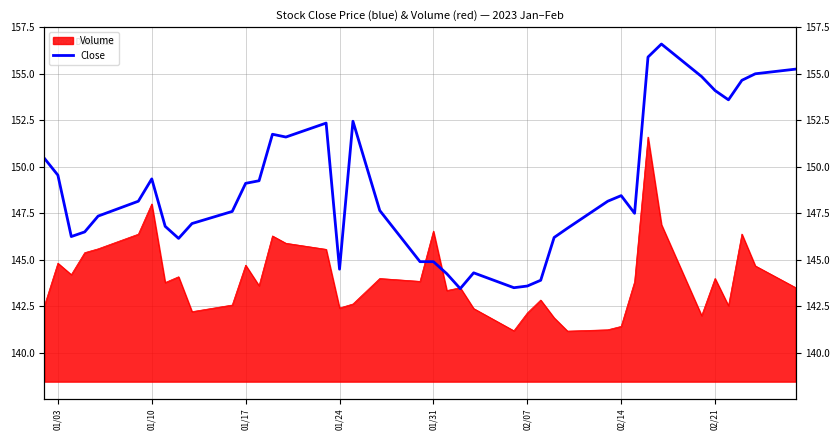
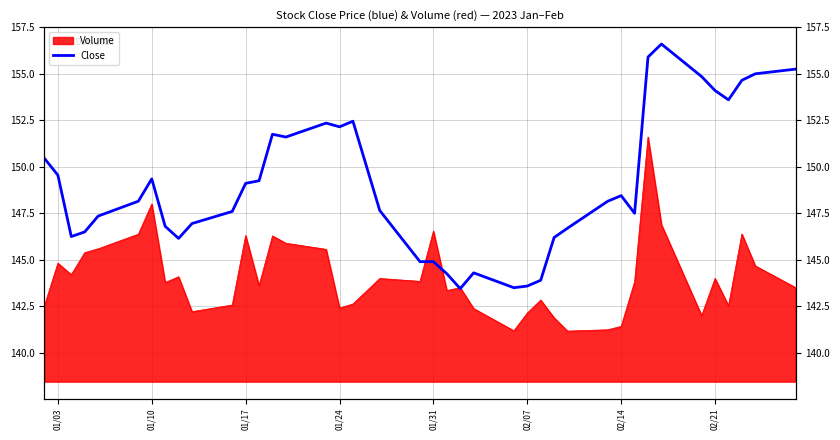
Volume, 01/17: 144.7 -> 146.3
Close, 01/24: 144.5 -> 152.1
